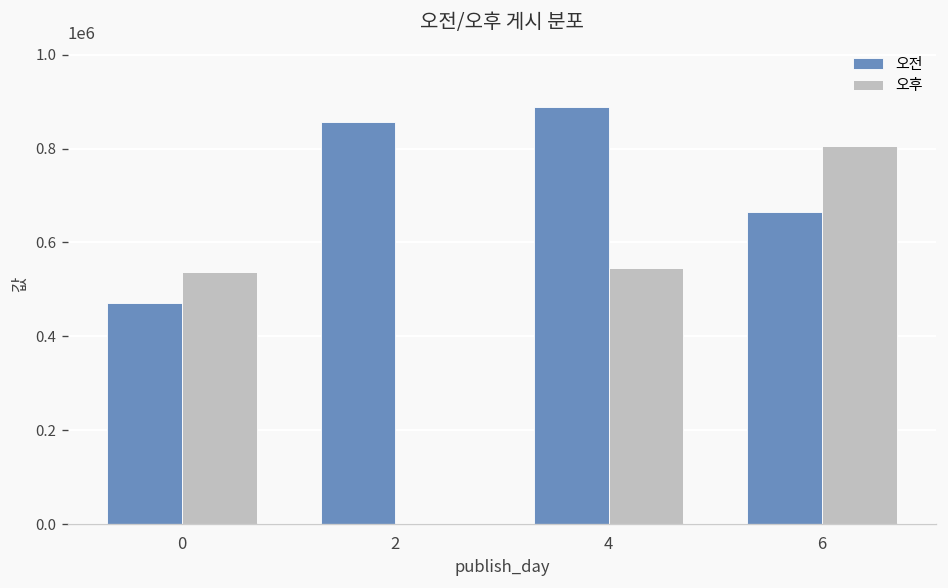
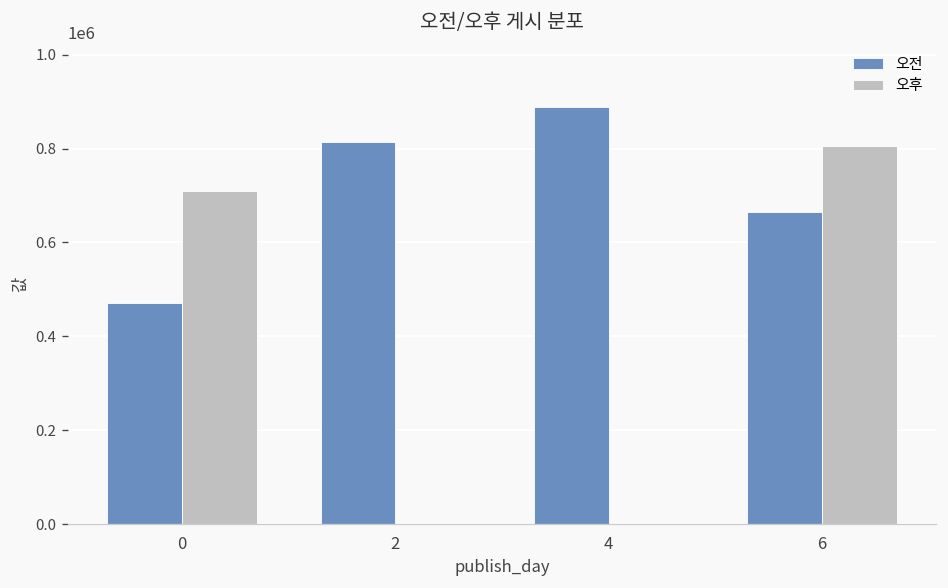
오후, 0: 540000 -> 710000
오전, 2: 860000 -> 810000
오후, 4: 550000 -> 0
